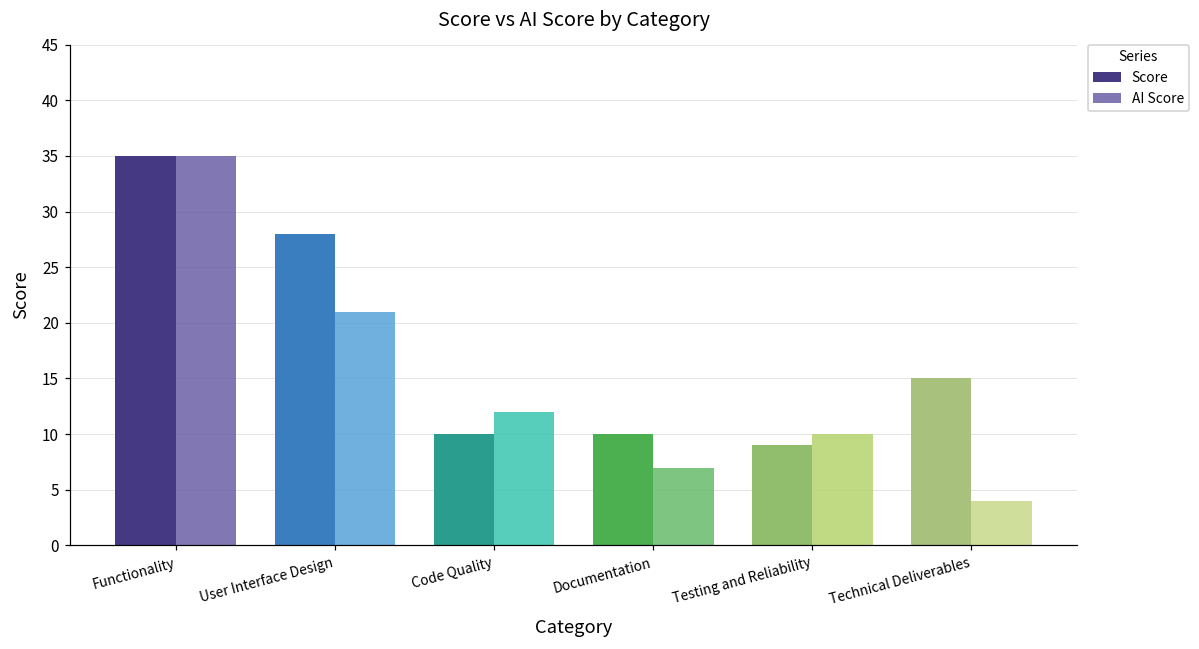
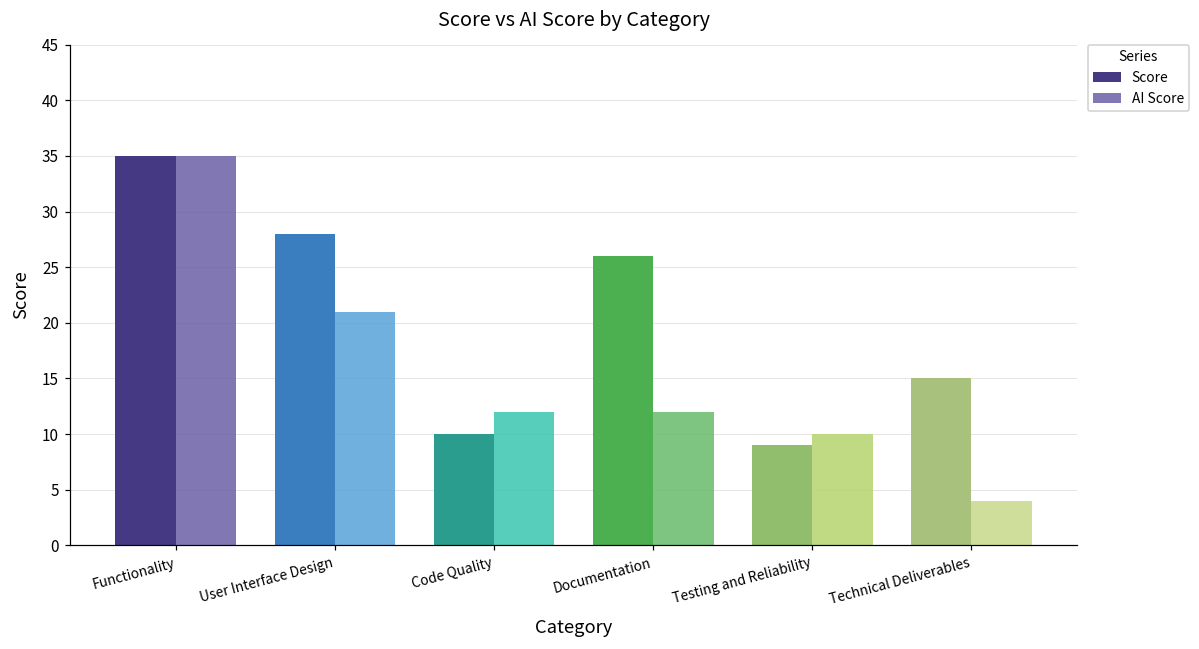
Score, Documentation: 10 -> 26
AI Score, Documentation: 7 -> 12
